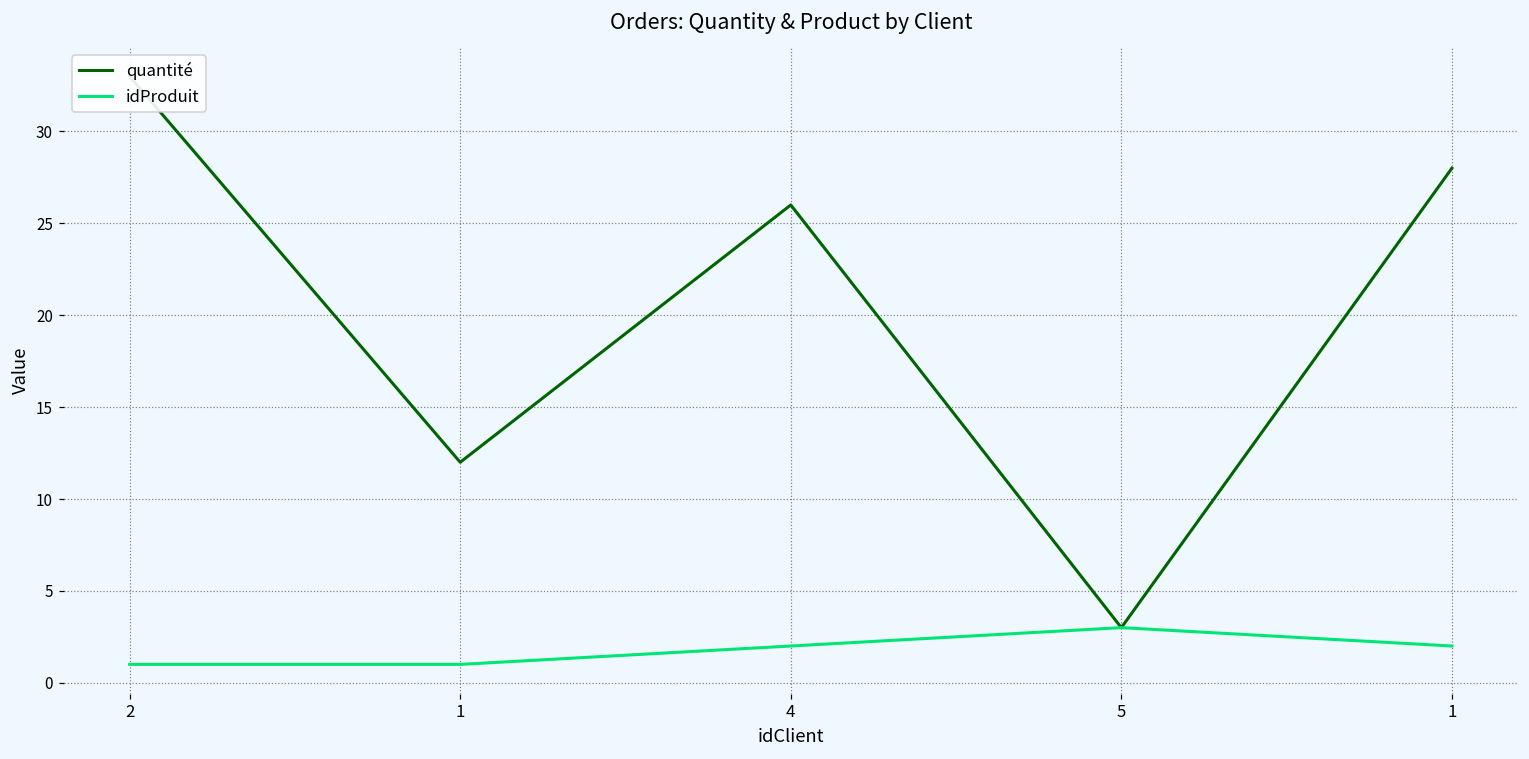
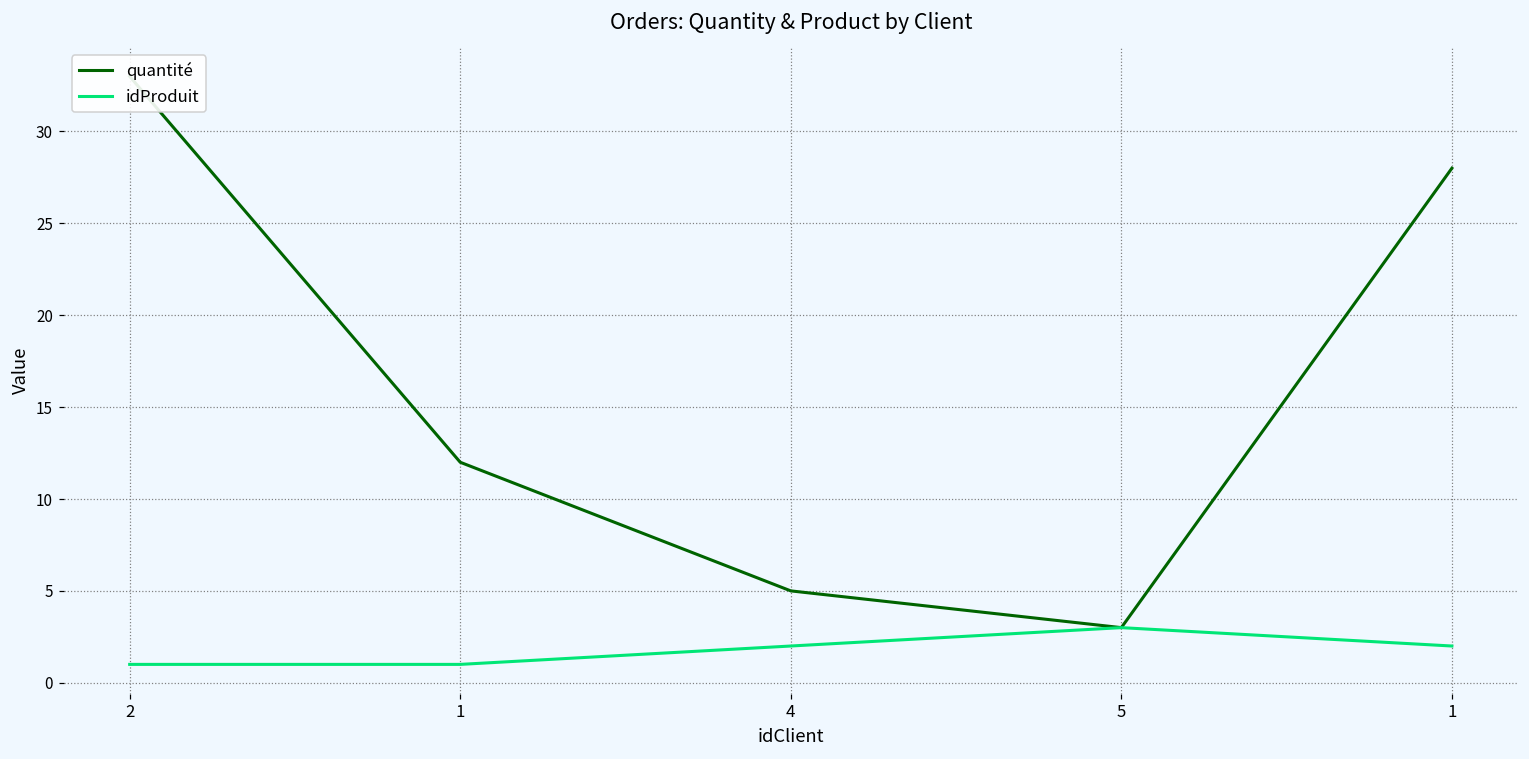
quantité, 4: 26 -> 5
